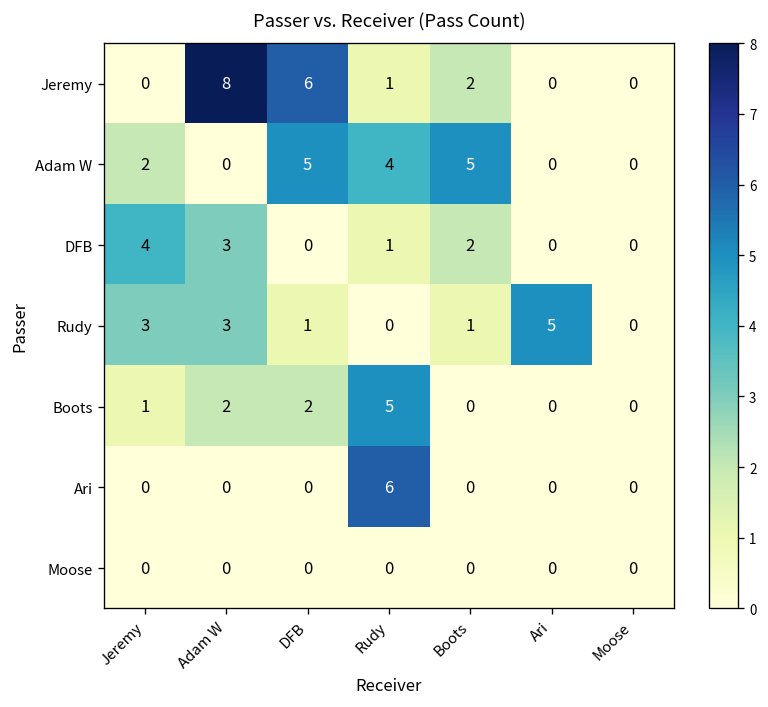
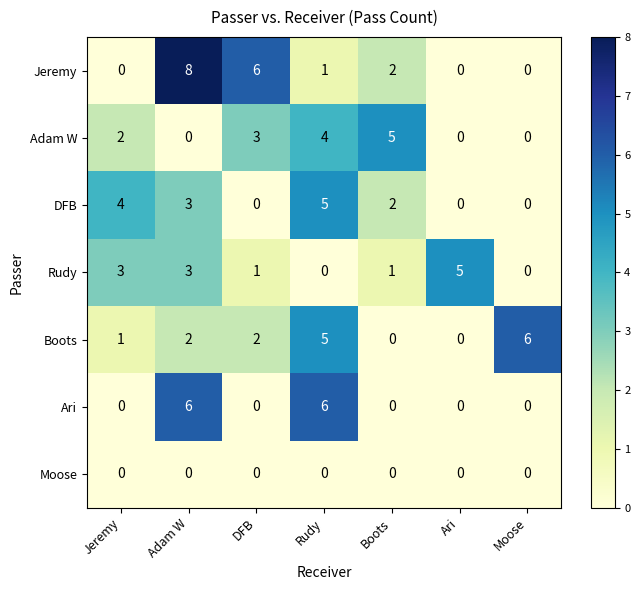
Adam W, DFB: 5 -> 3
DFB, Rudy: 1 -> 5
Boots, Moose: 0 -> 6
Ari, Adam W: 0 -> 6
